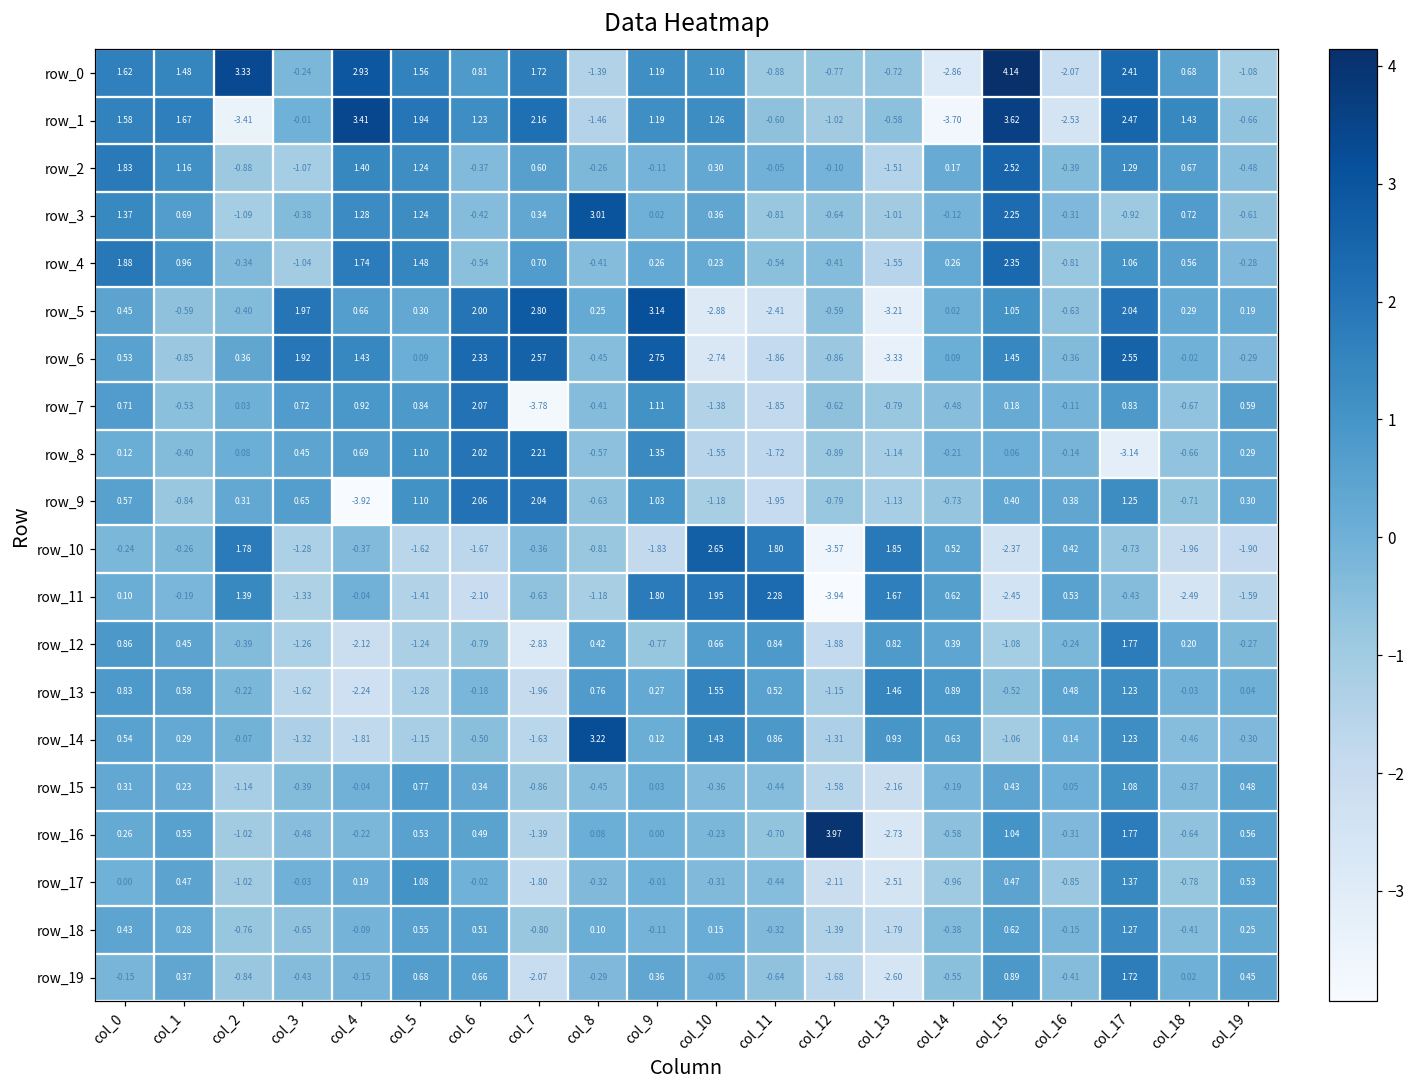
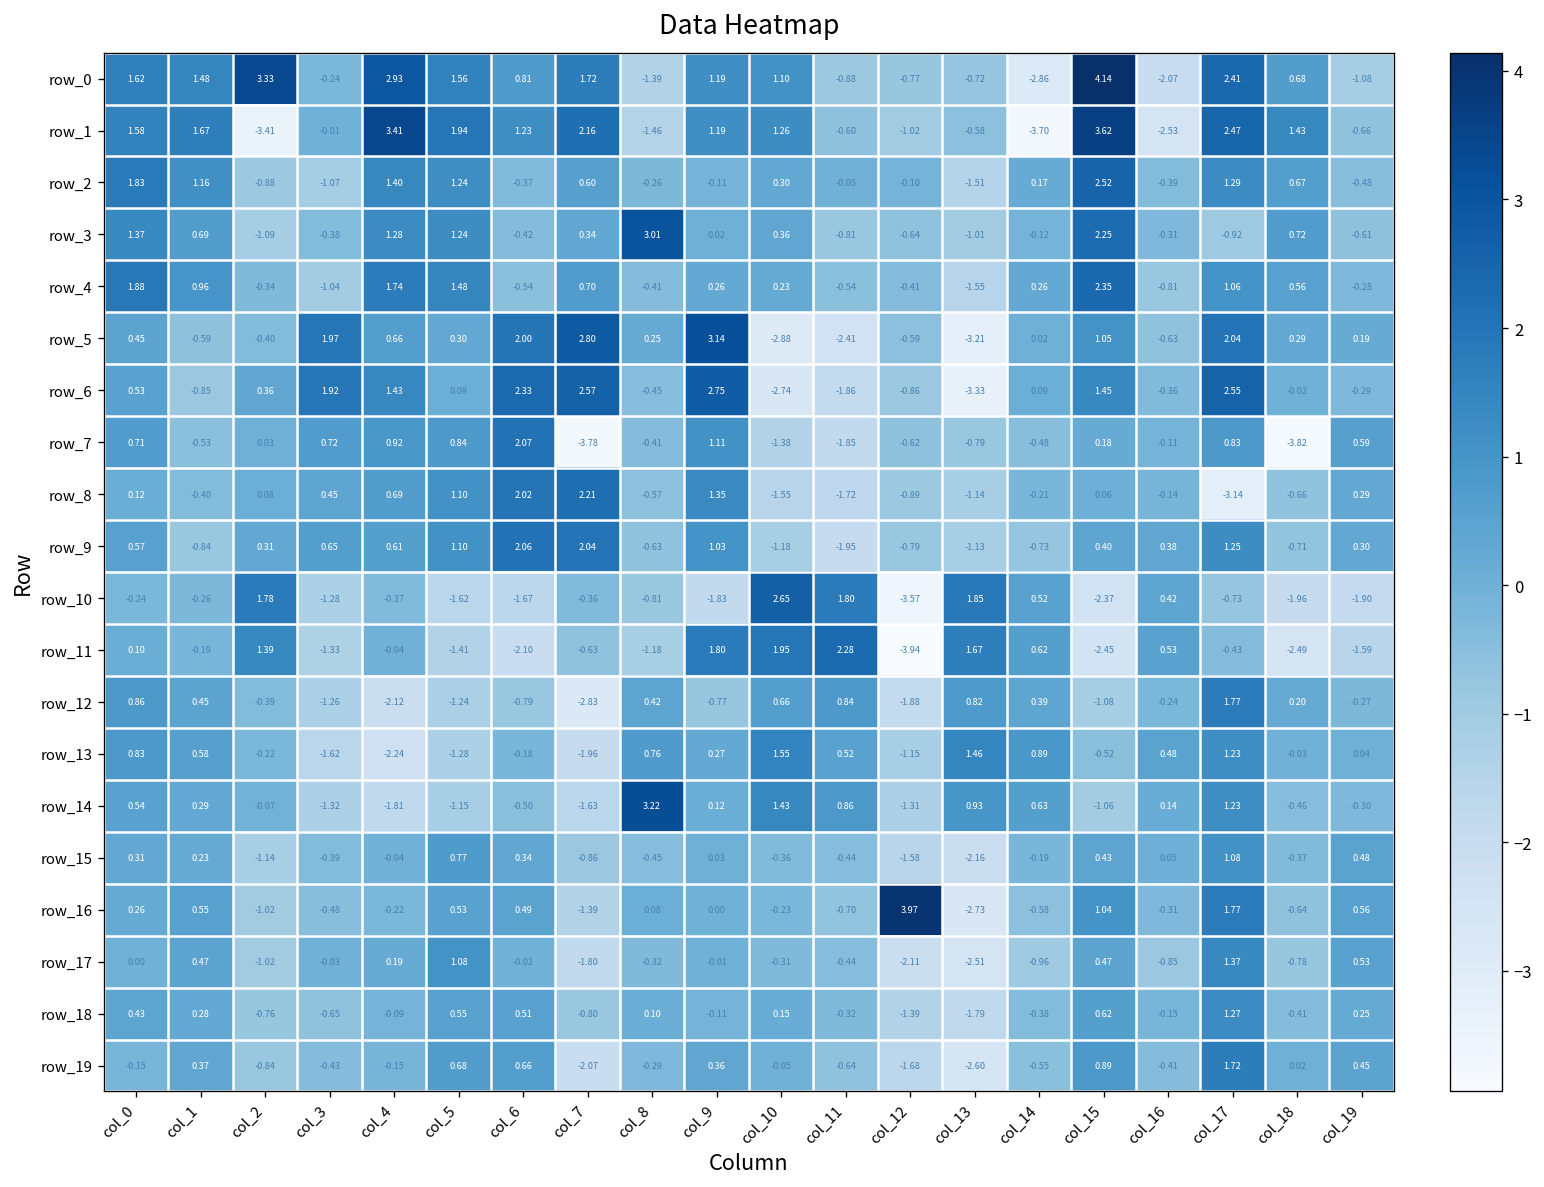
row_7, col_18: -0.67 -> -3.82
row_9, col_4: -3.92 -> 0.61
